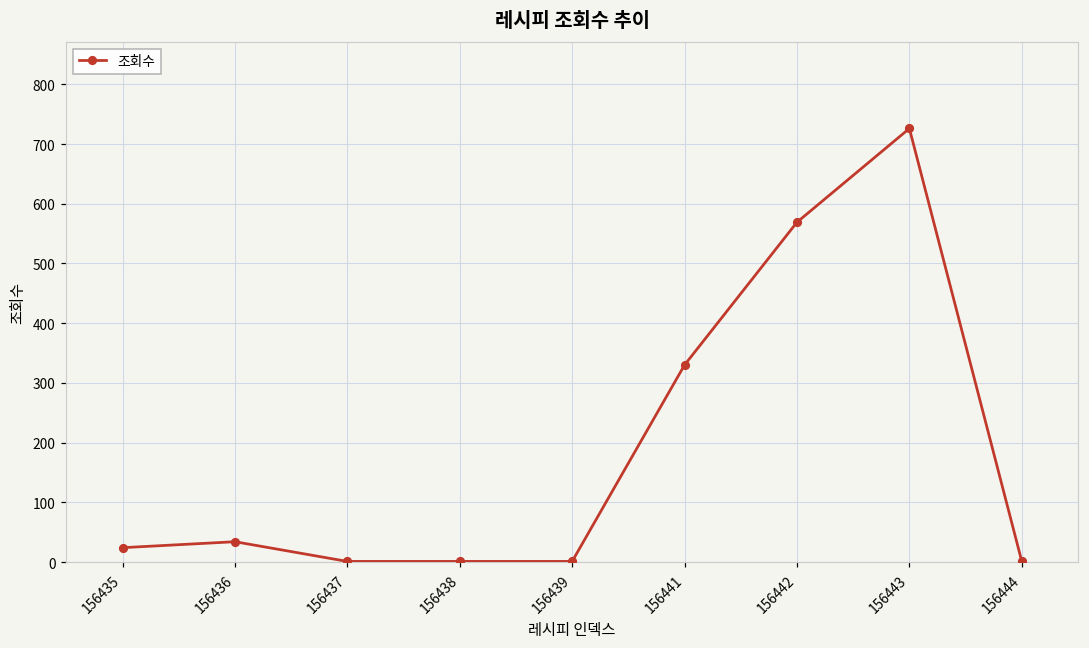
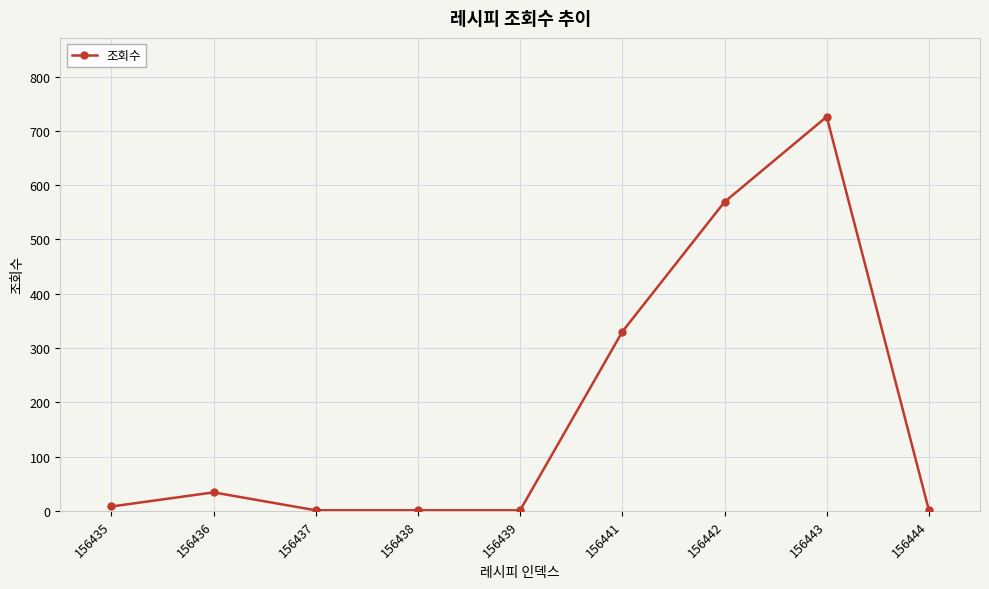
156435: 20 -> 10
